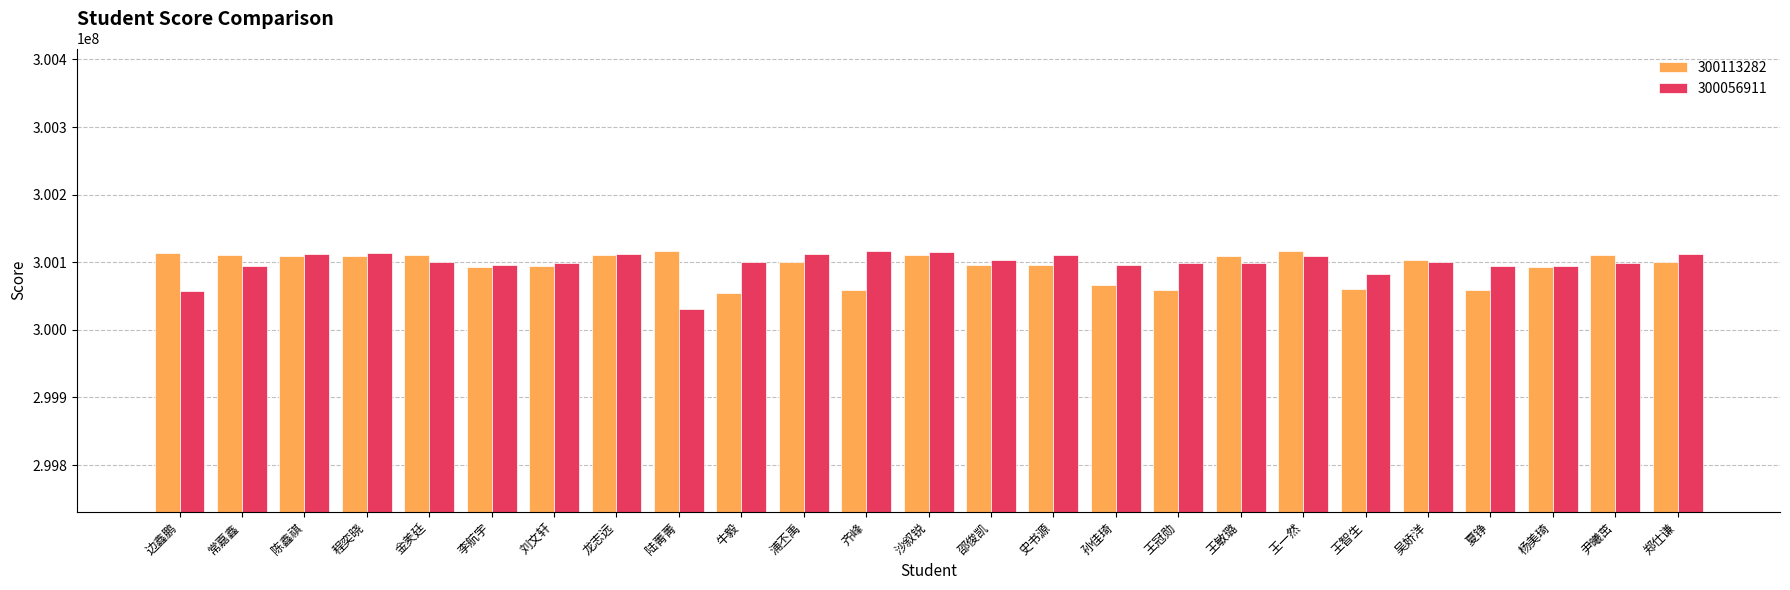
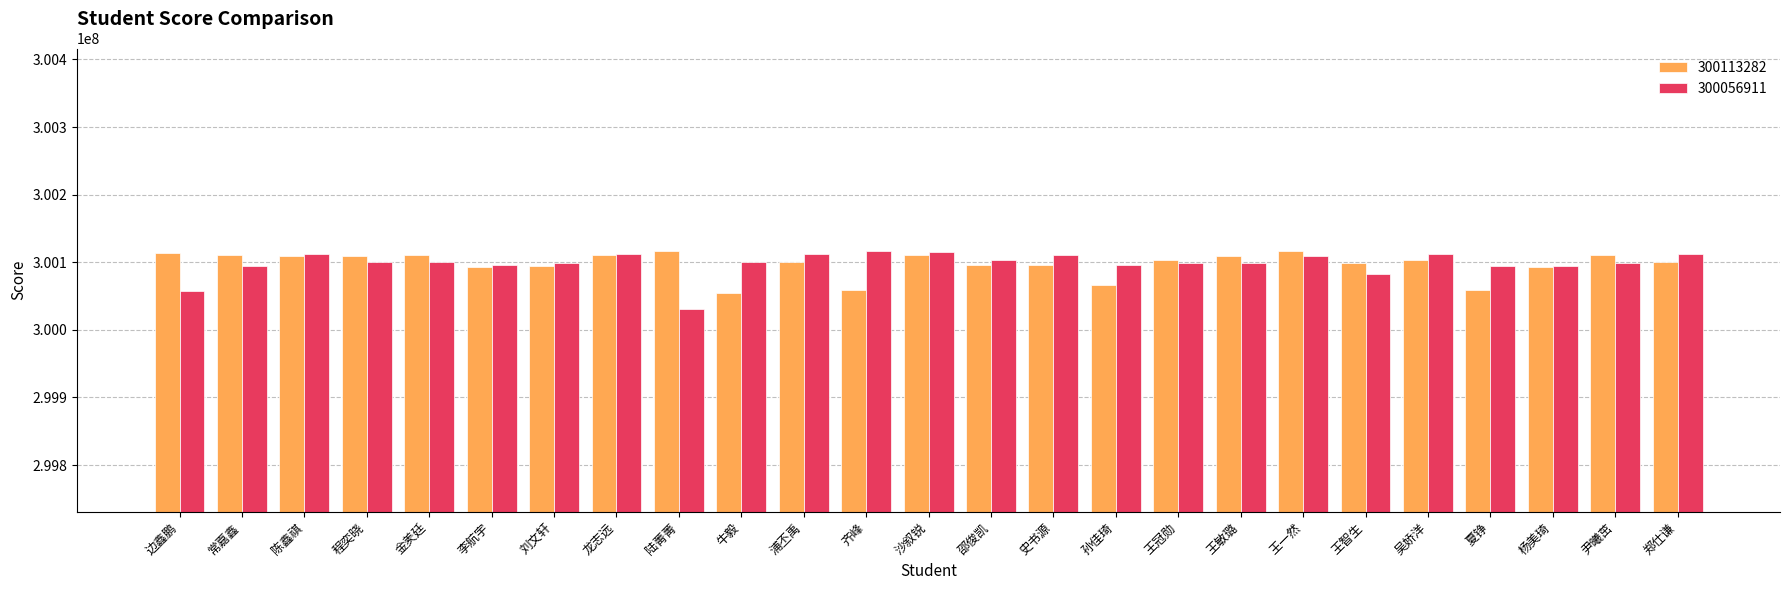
300056911, 程奕晓: 300110000 -> 300100000
300113282, 王冠勋: 300060000 -> 300100000
300113282, 王智生: 300060000 -> 300100000
300056911, 吴娇洋: 300100000 -> 300110000
